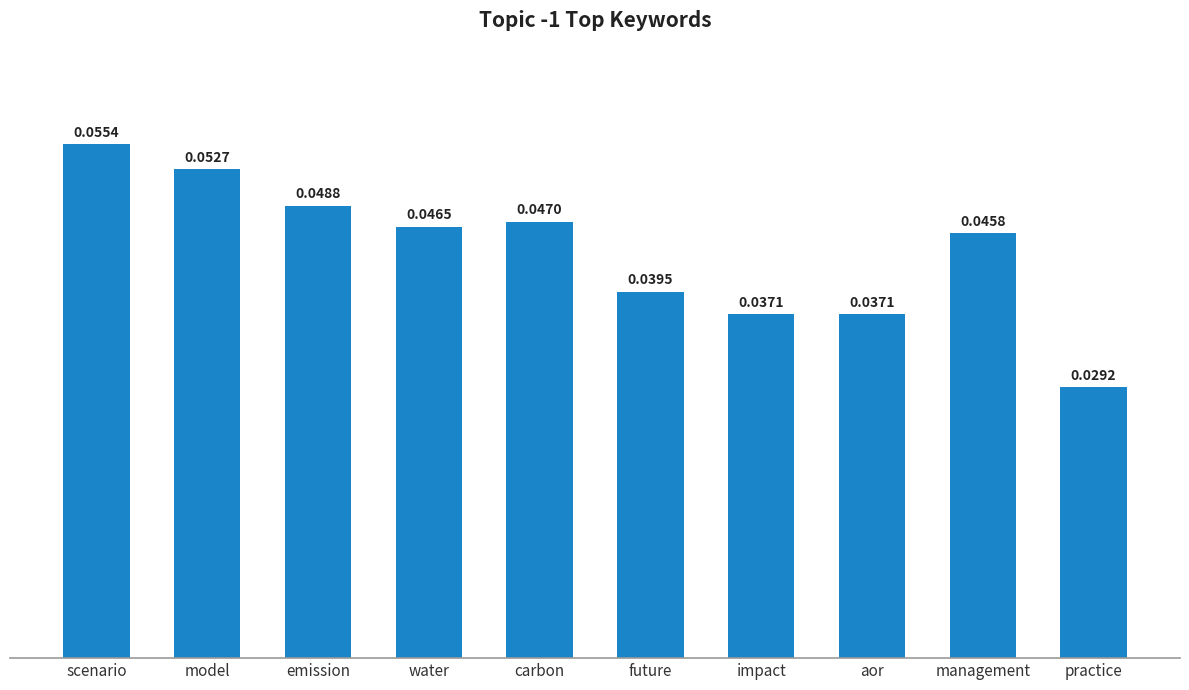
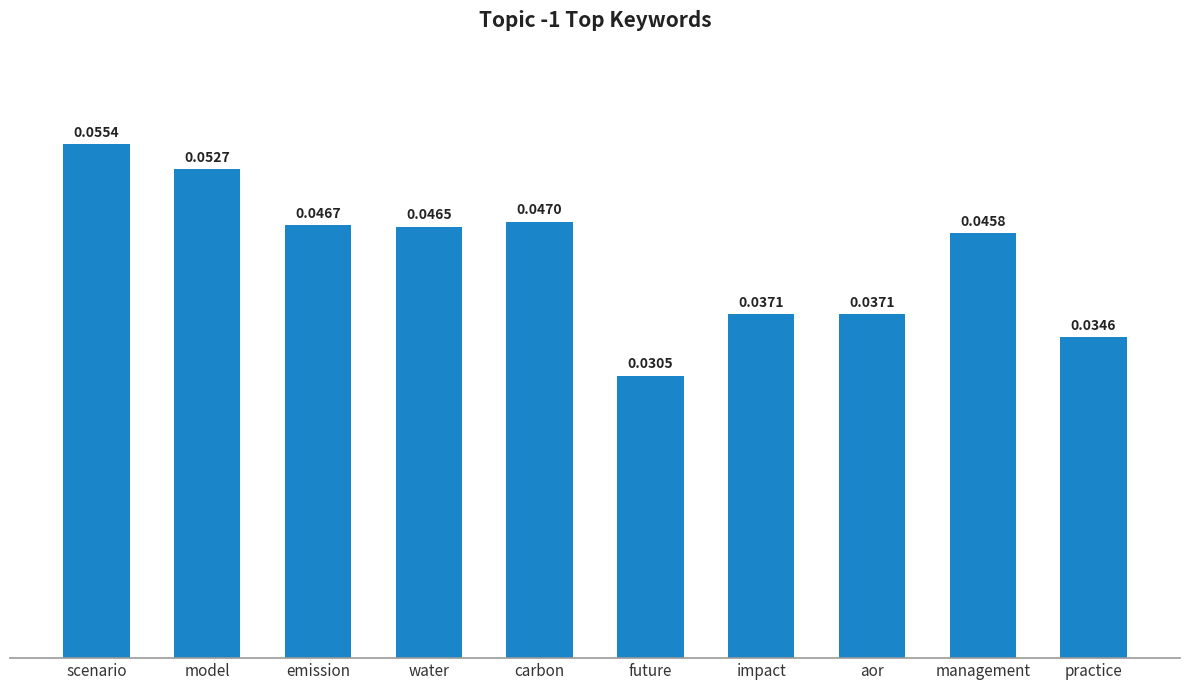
emission: 0.0488 -> 0.0467
future: 0.0395 -> 0.0305
practice: 0.0292 -> 0.0346
